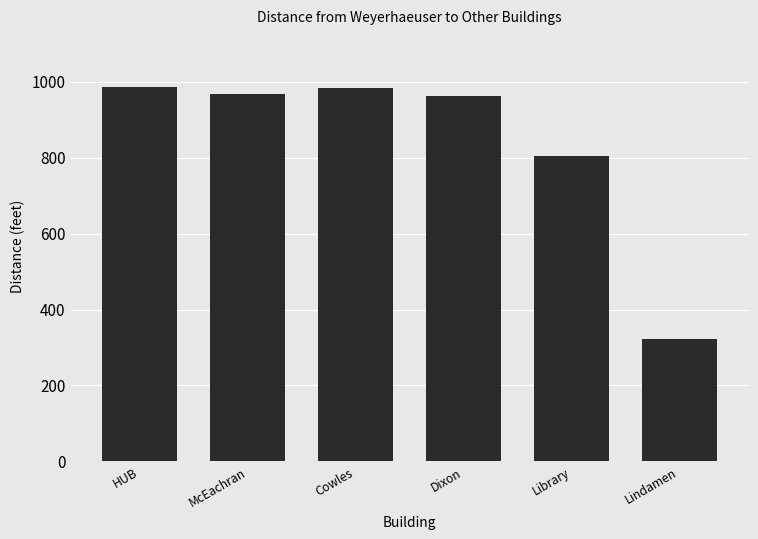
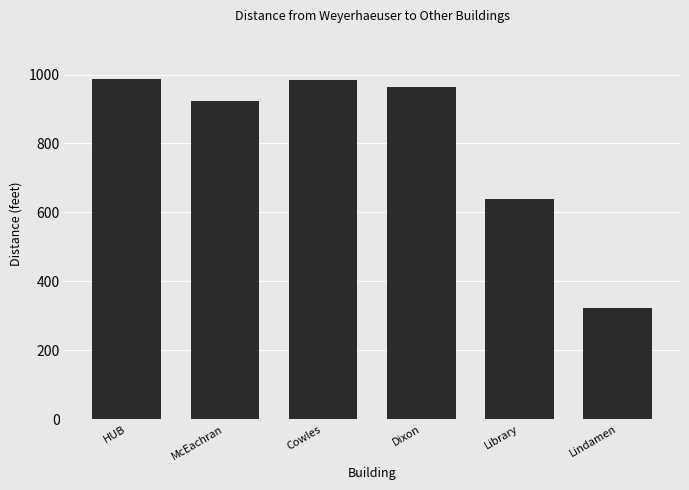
McEachran: 970 -> 920
Library: 800 -> 640
